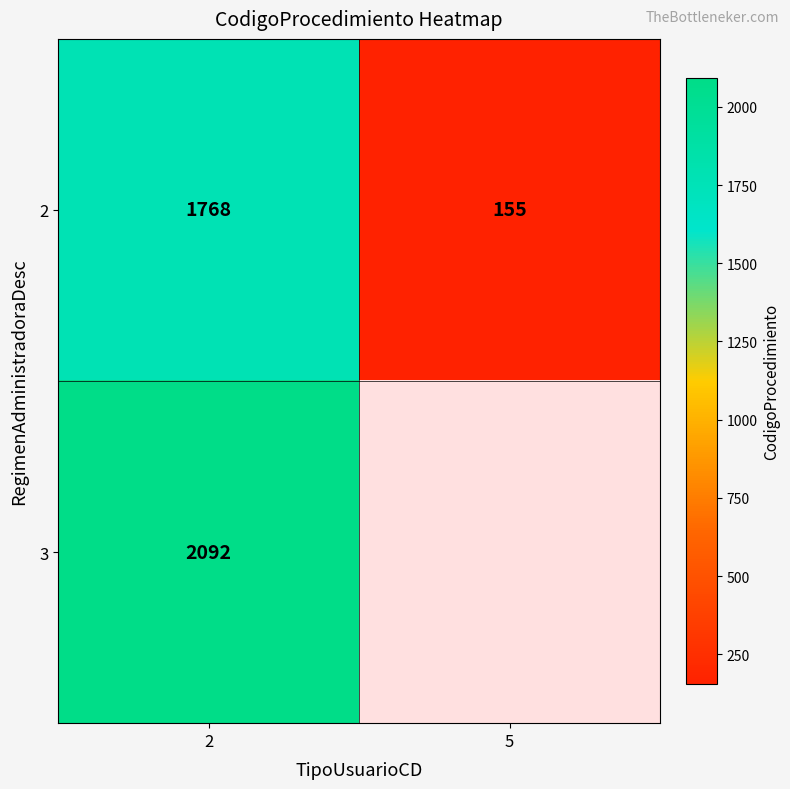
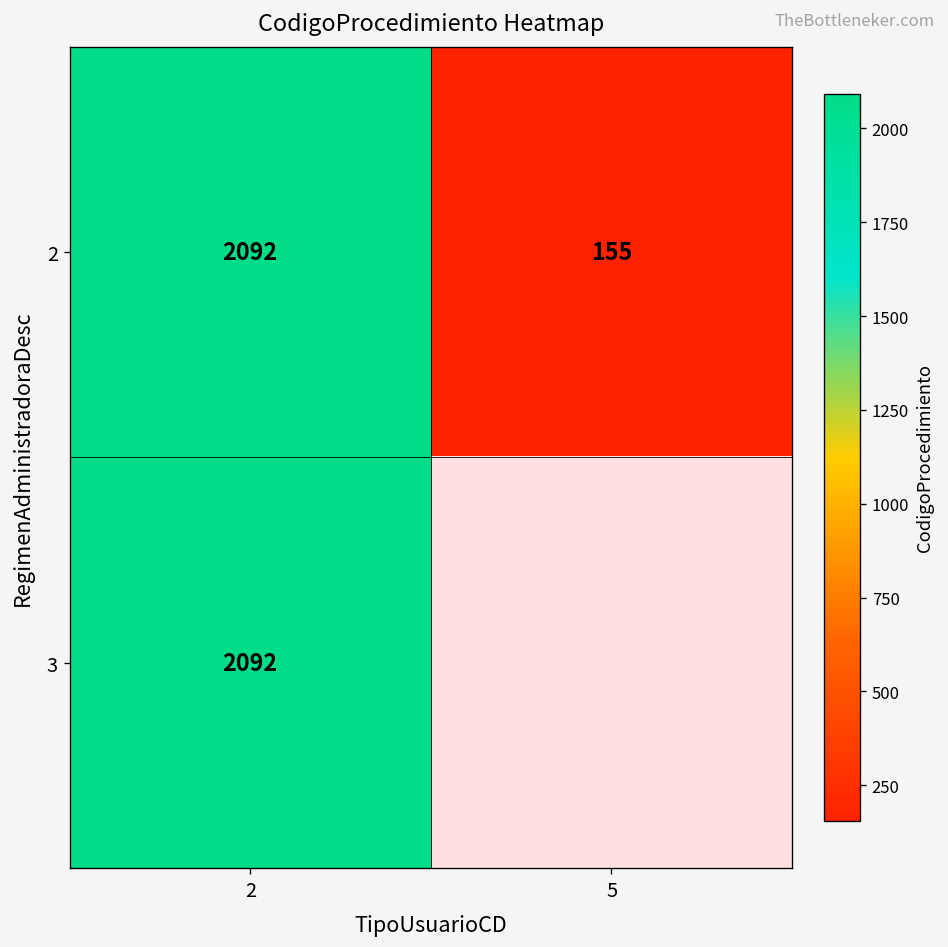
2, 2: 1768 -> 2092
